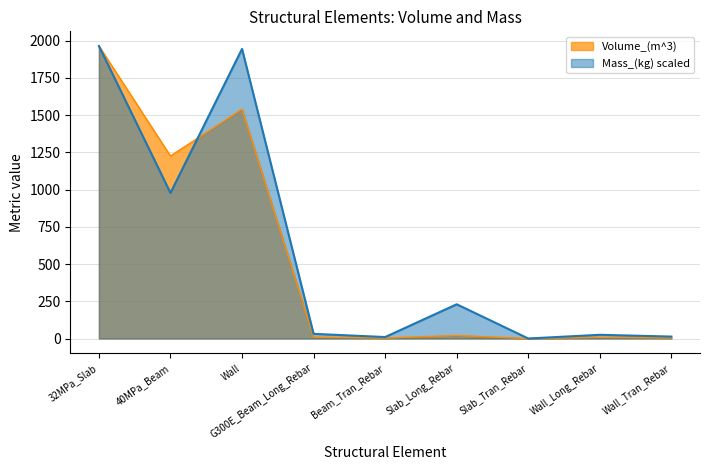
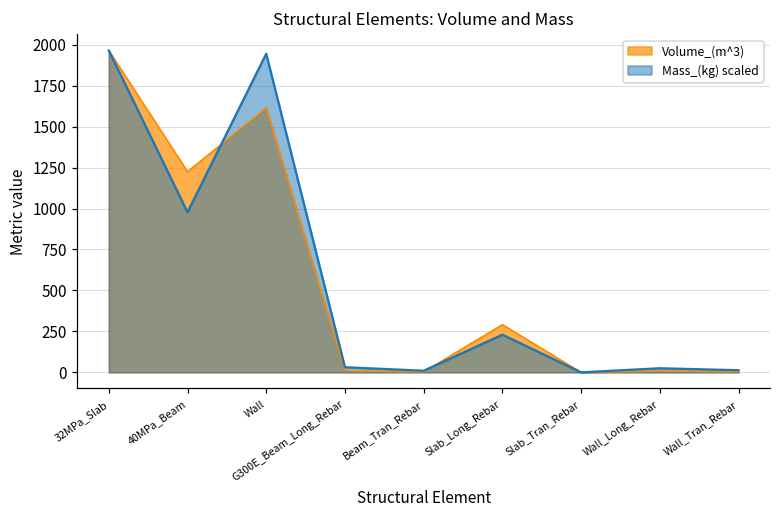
Volume_(m^3), Wall: 1540 -> 1610
Volume_(m^3), Slab_Long_Rebar: 20 -> 290
